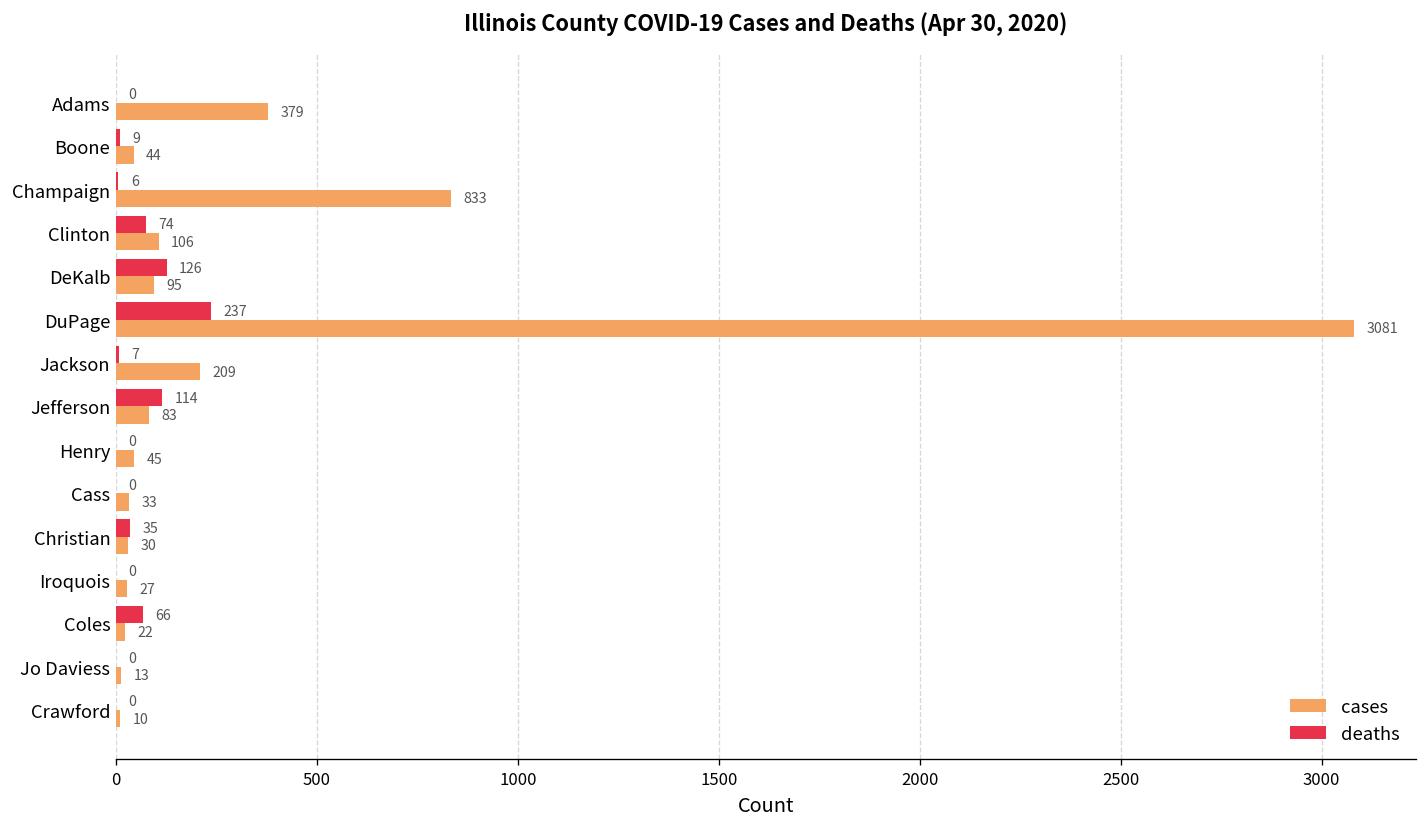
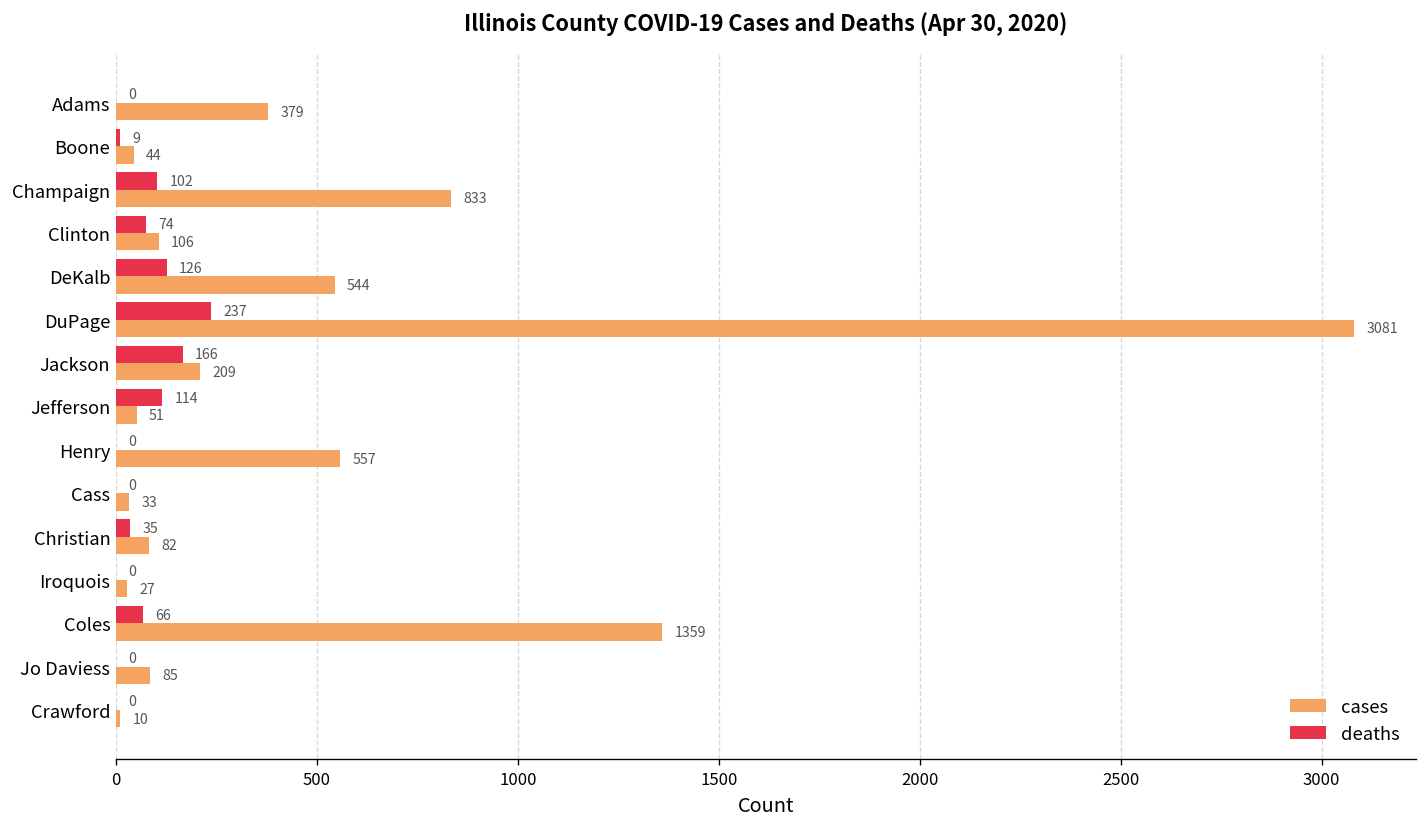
deaths, Champaign: 6 -> 102
cases, DeKalb: 95 -> 544
deaths, Jackson: 7 -> 166
cases, Jefferson: 83 -> 51
cases, Henry: 45 -> 557
cases, Christian: 30 -> 82
cases, Coles: 22 -> 1359
cases, Jo Daviess: 13 -> 85
